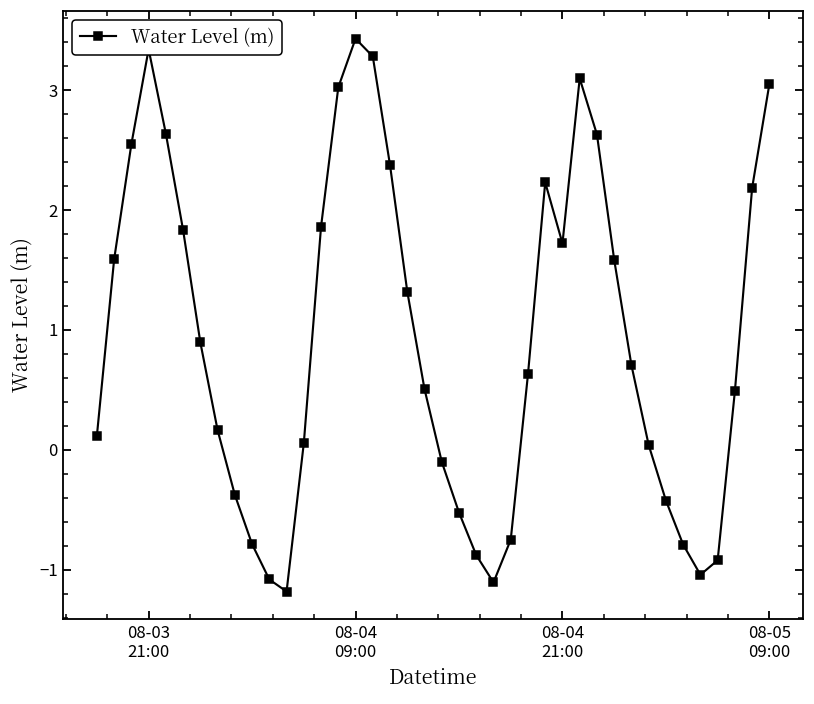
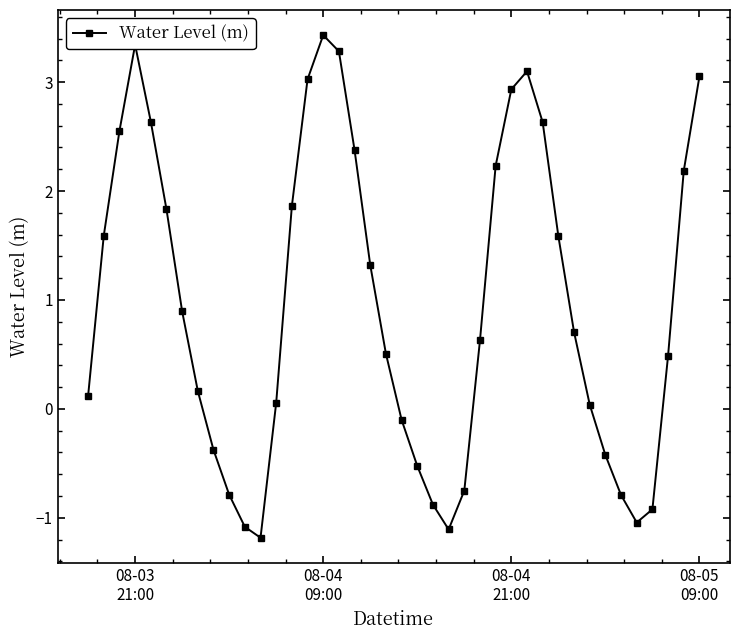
08-04 21:00: 1.72 -> 2.93
